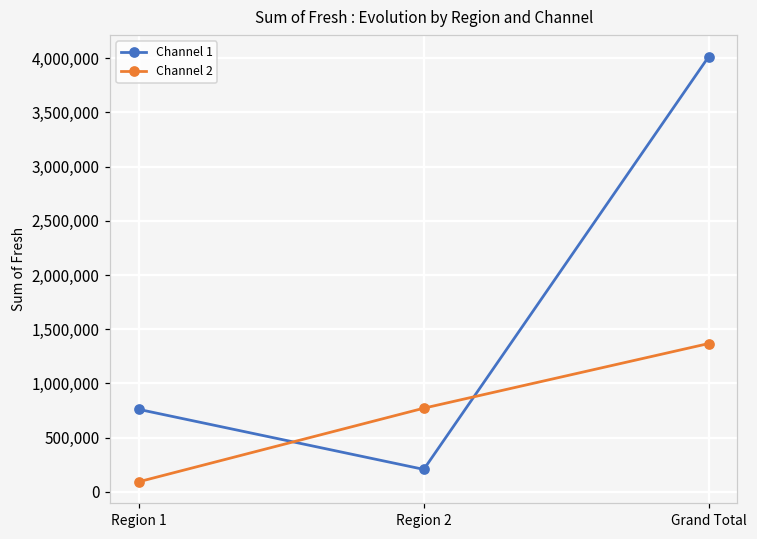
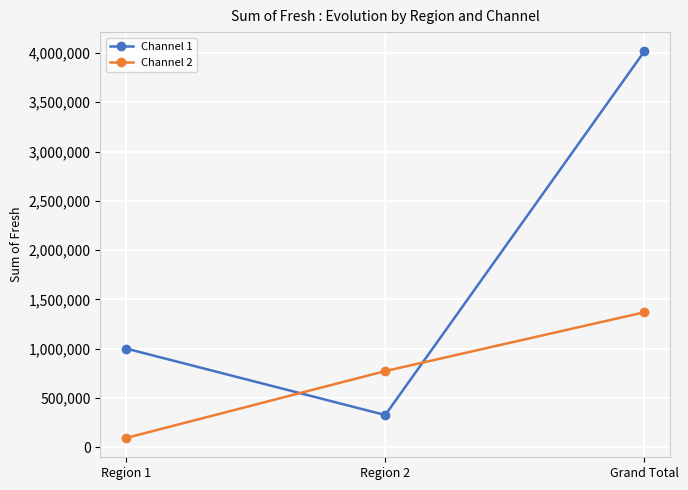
Channel 1, Region 1: 800,000 -> 1,000,000
Channel 1, Region 2: 200,000 -> 300,000
